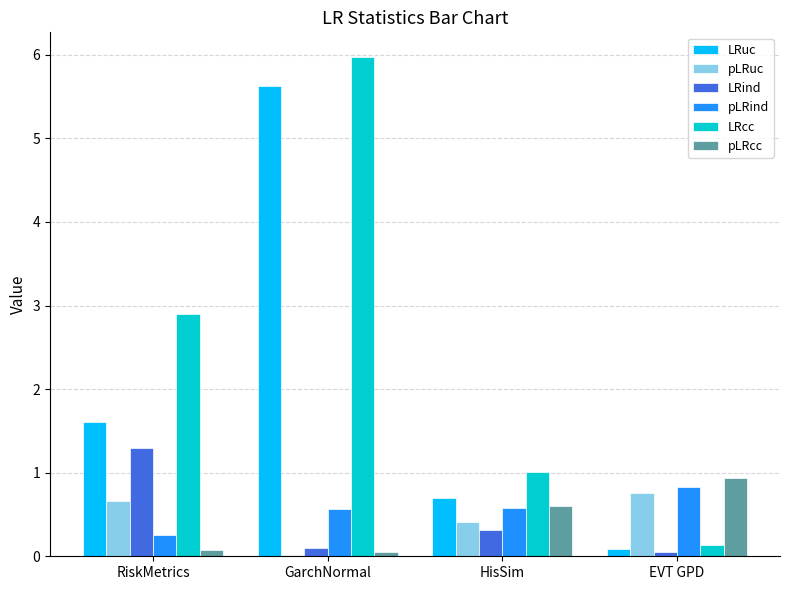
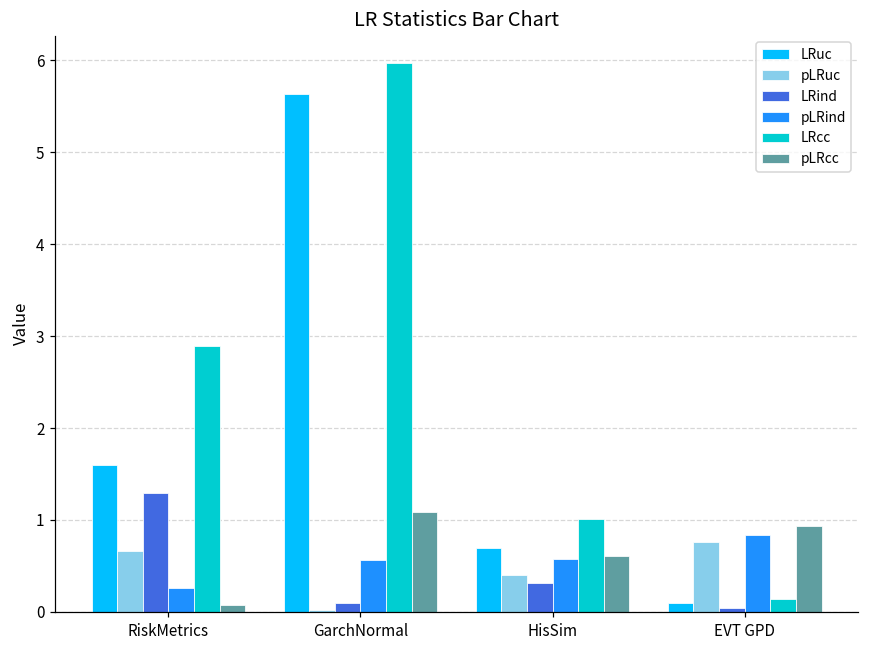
pLRcc, GarchNormal: 0.1 -> 1.1
